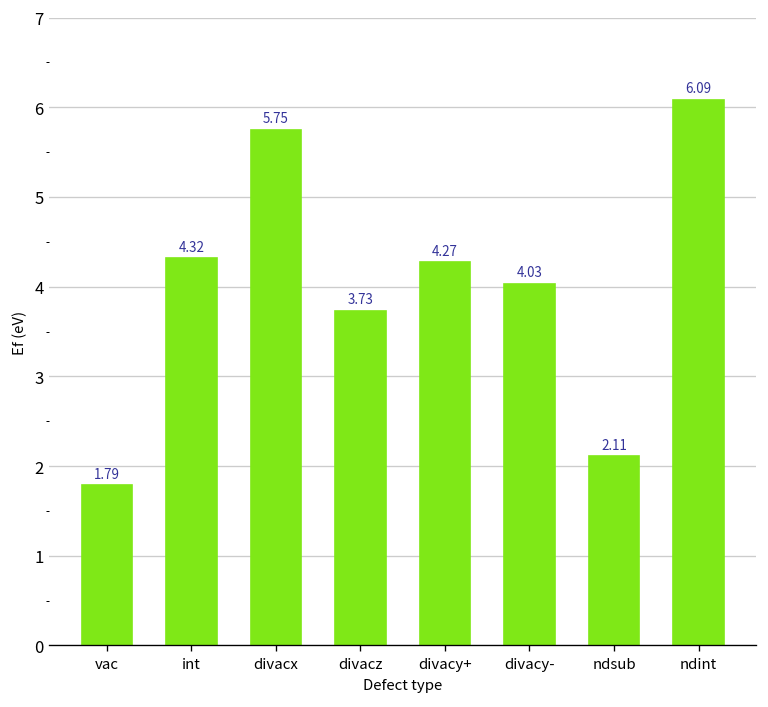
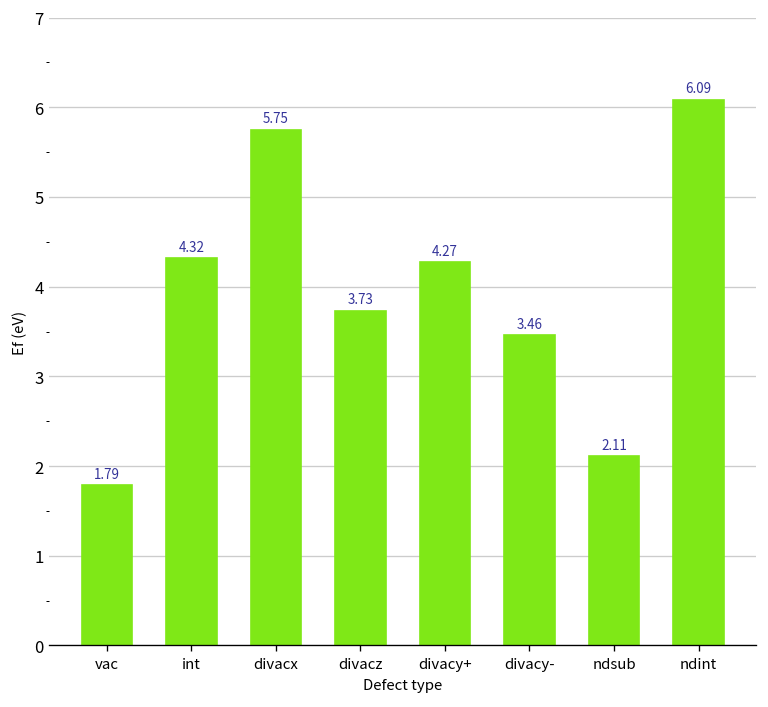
divacy-: 4.03 -> 3.46
